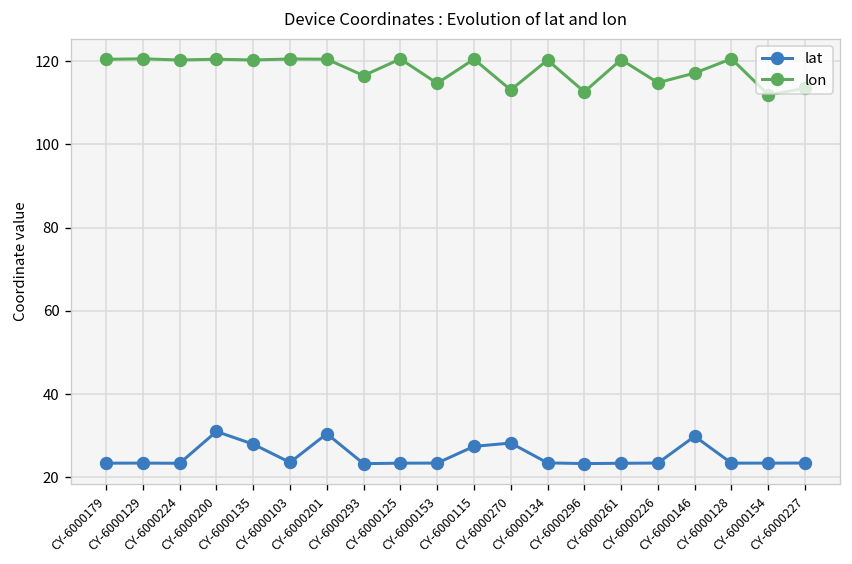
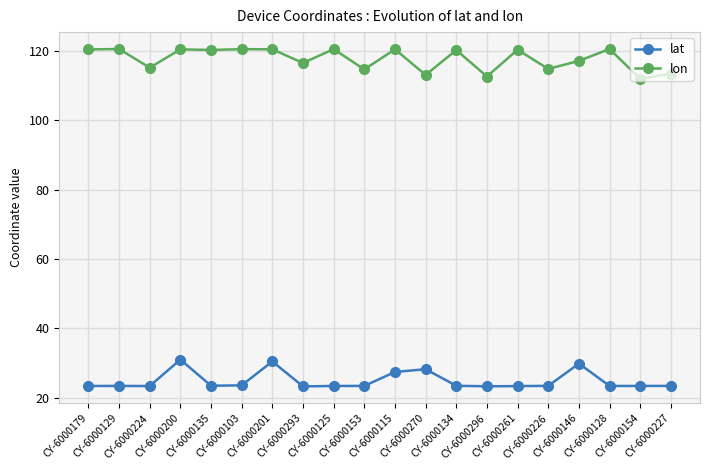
lon, CY-6000224: 120 -> 115
lat, CY-6000135: 28 -> 24
